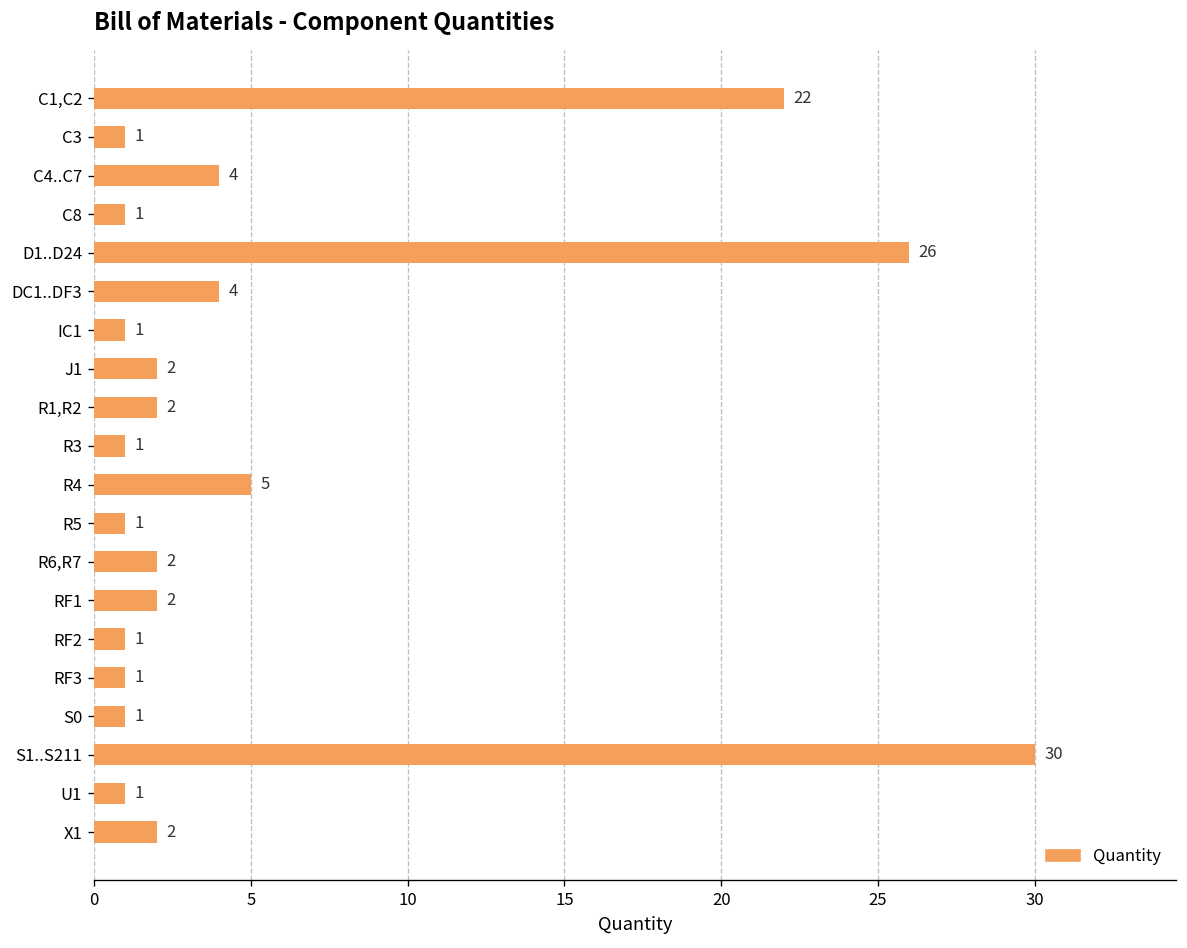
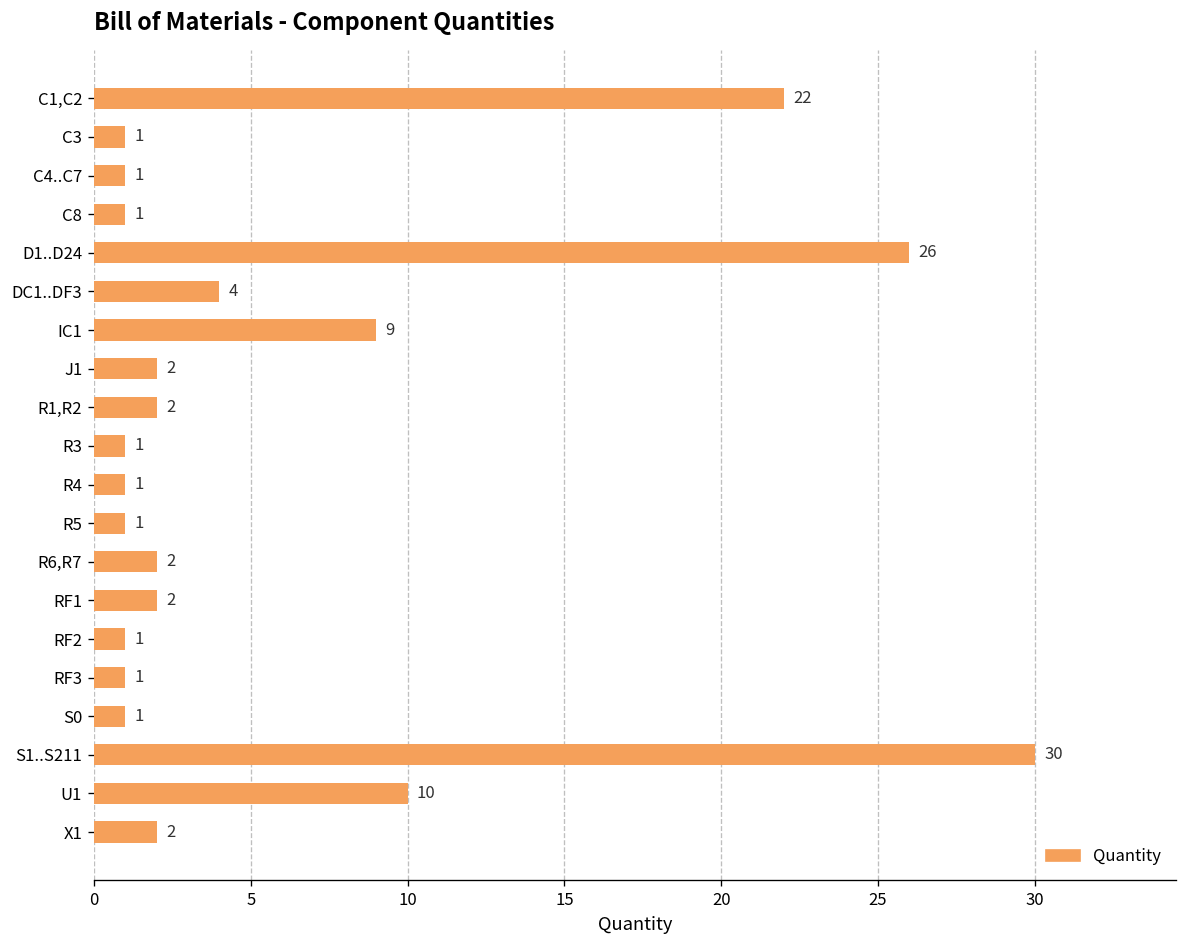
C4..C7: 4 -> 1
IC1: 1 -> 9
R4: 5 -> 1
U1: 1 -> 10
